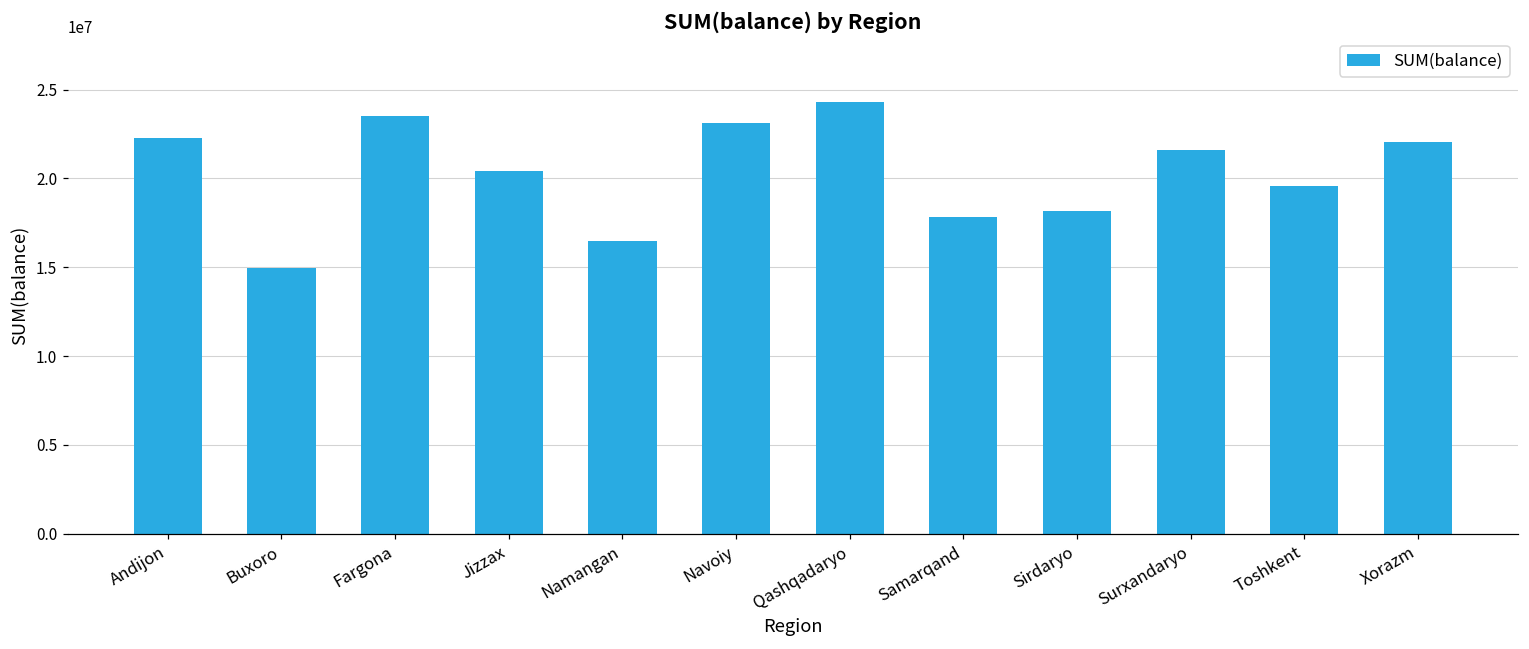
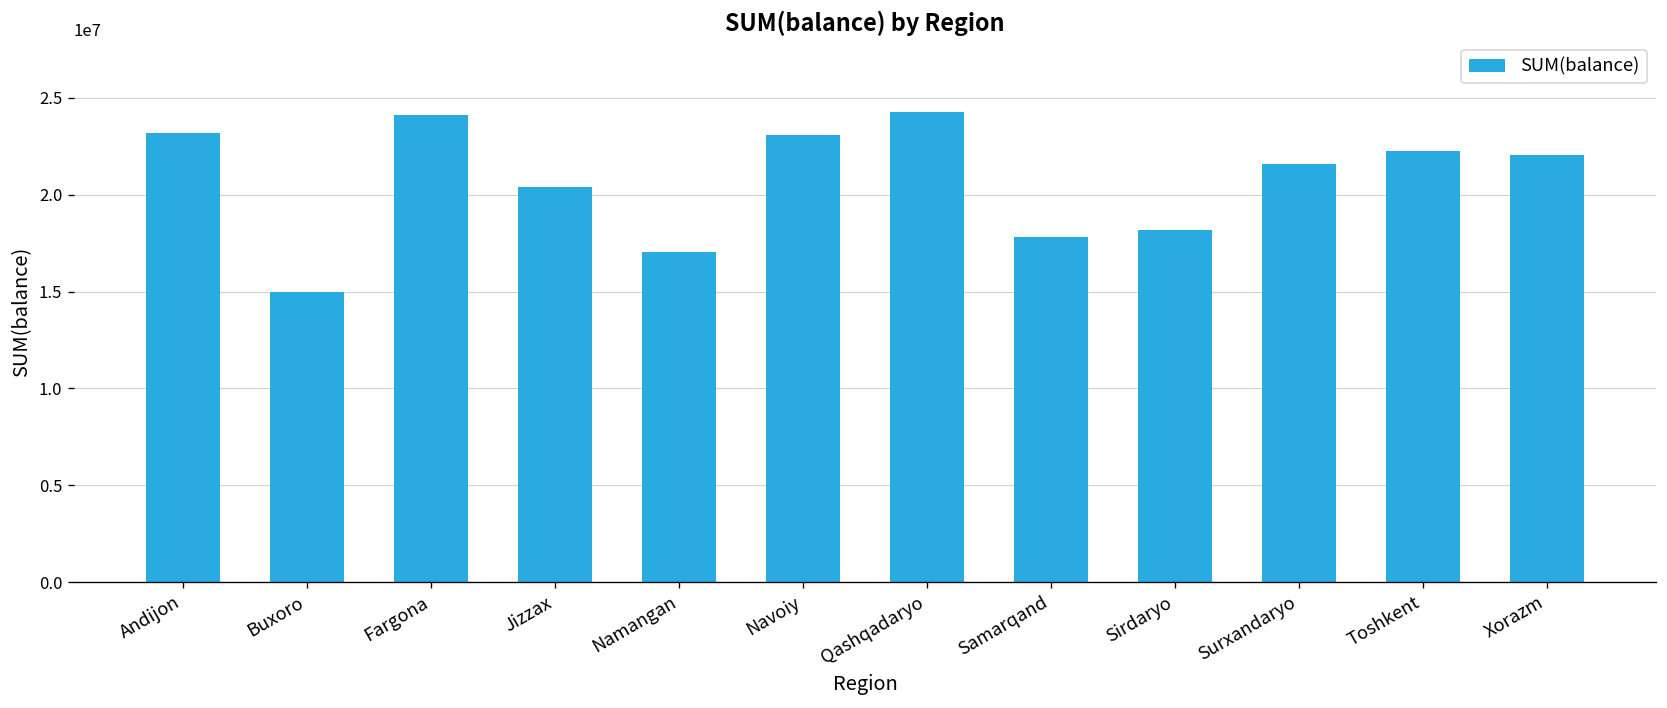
Andijon: 22300000 -> 23200000
Fargona: 23500000 -> 24100000
Namangan: 16500000 -> 17000000
Toshkent: 19600000 -> 22300000
